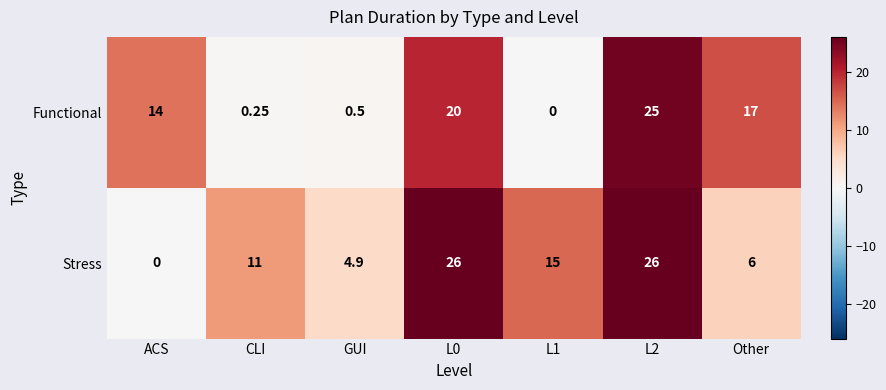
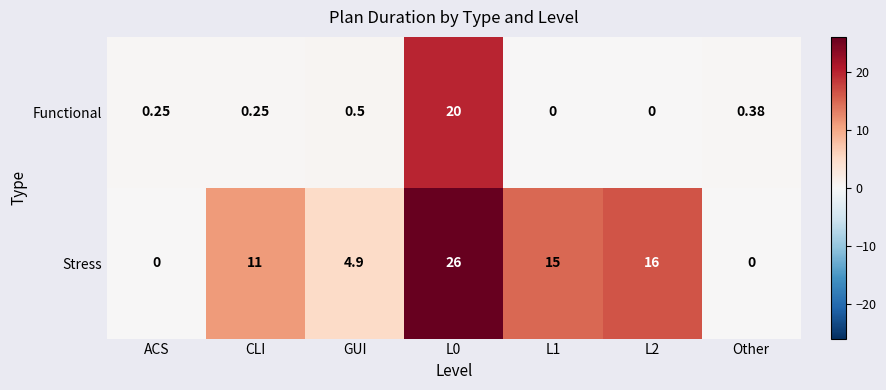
Functional, ACS: 14 -> 0.25
Functional, L2: 25 -> 0
Functional, Other: 17 -> 0.38
Stress, L2: 26 -> 16
Stress, Other: 6 -> 0
